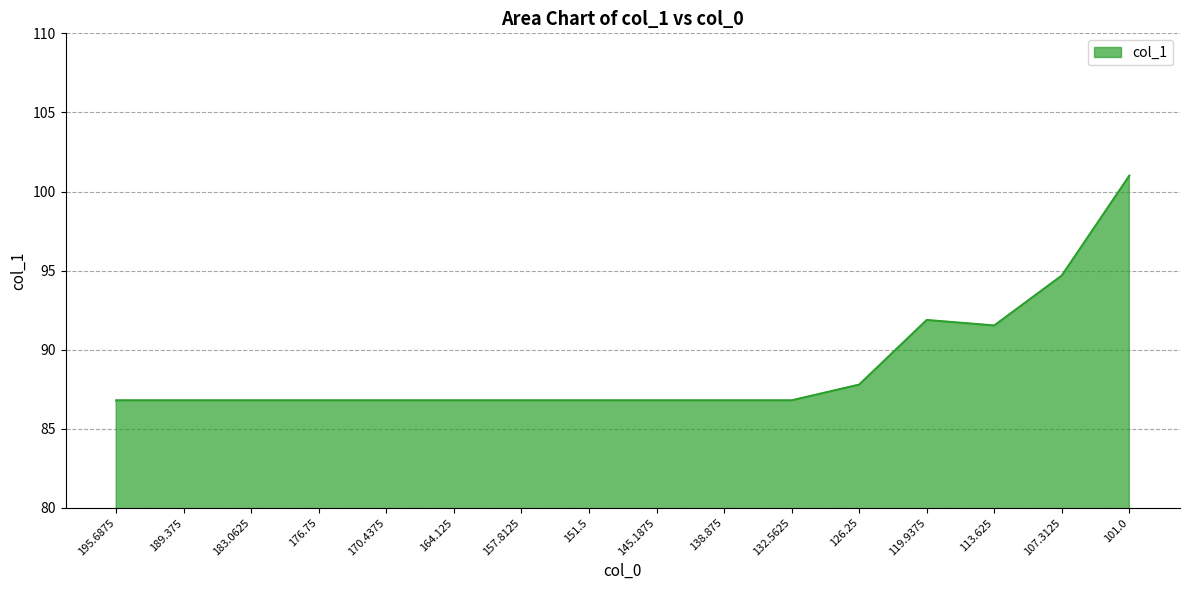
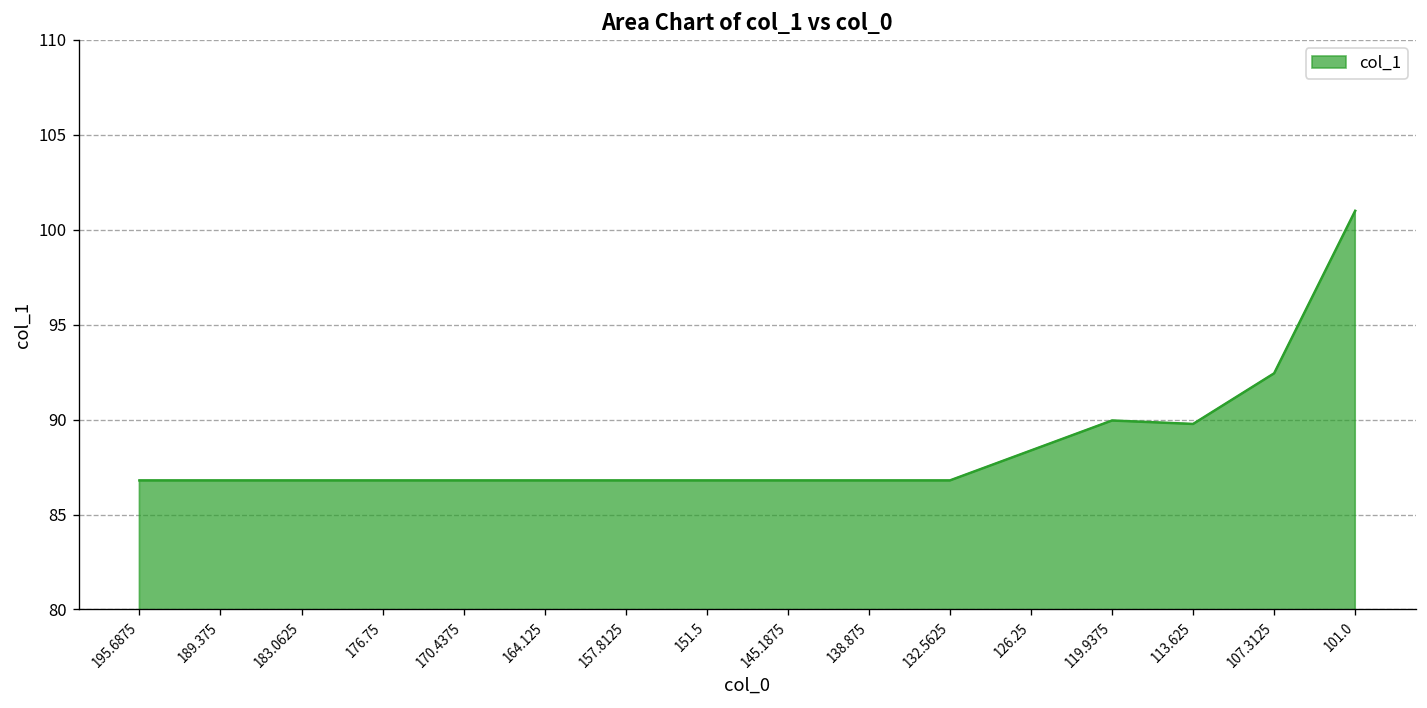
126.25: 87.8 -> 88.4
119.9375: 91.9 -> 90.0
113.625: 91.5 -> 89.8
107.3125: 94.7 -> 92.4
